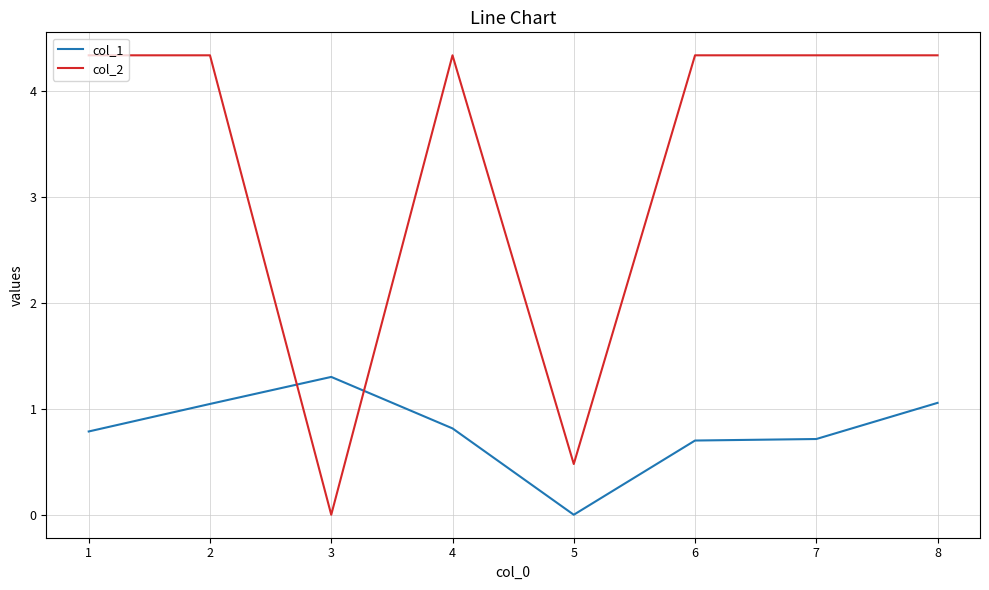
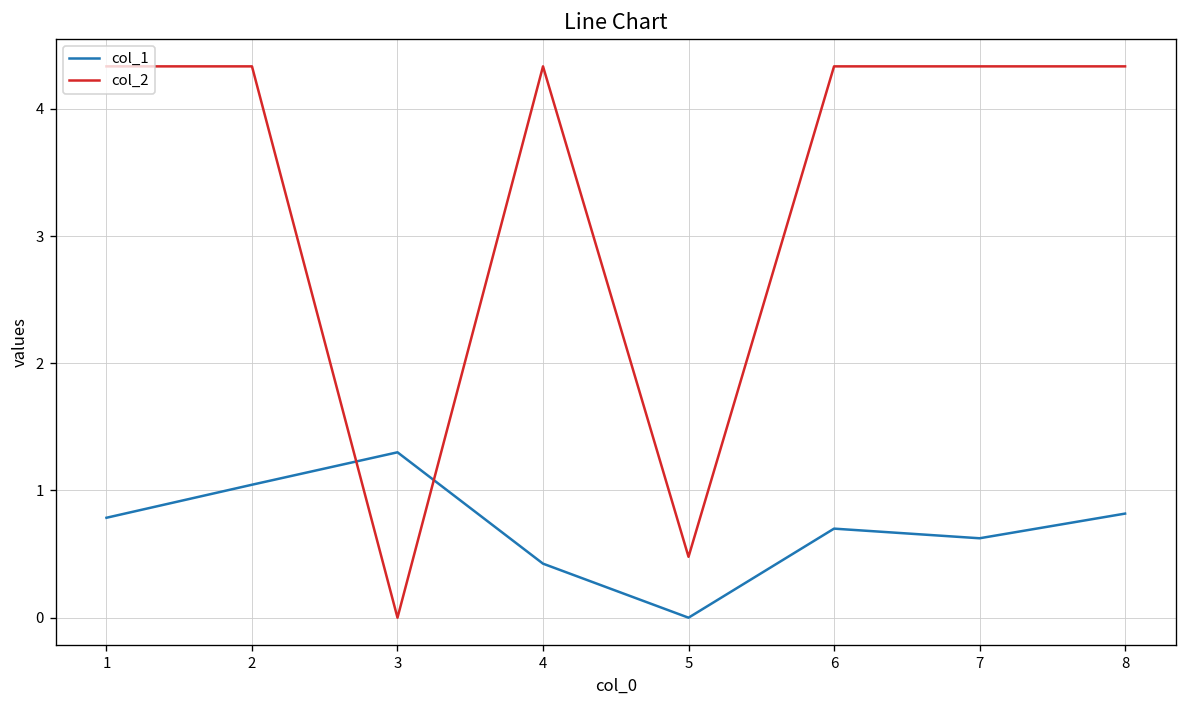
col_1, 4: 0.81 -> 0.42
col_1, 7: 0.71 -> 0.62
col_1, 8: 1.06 -> 0.82
